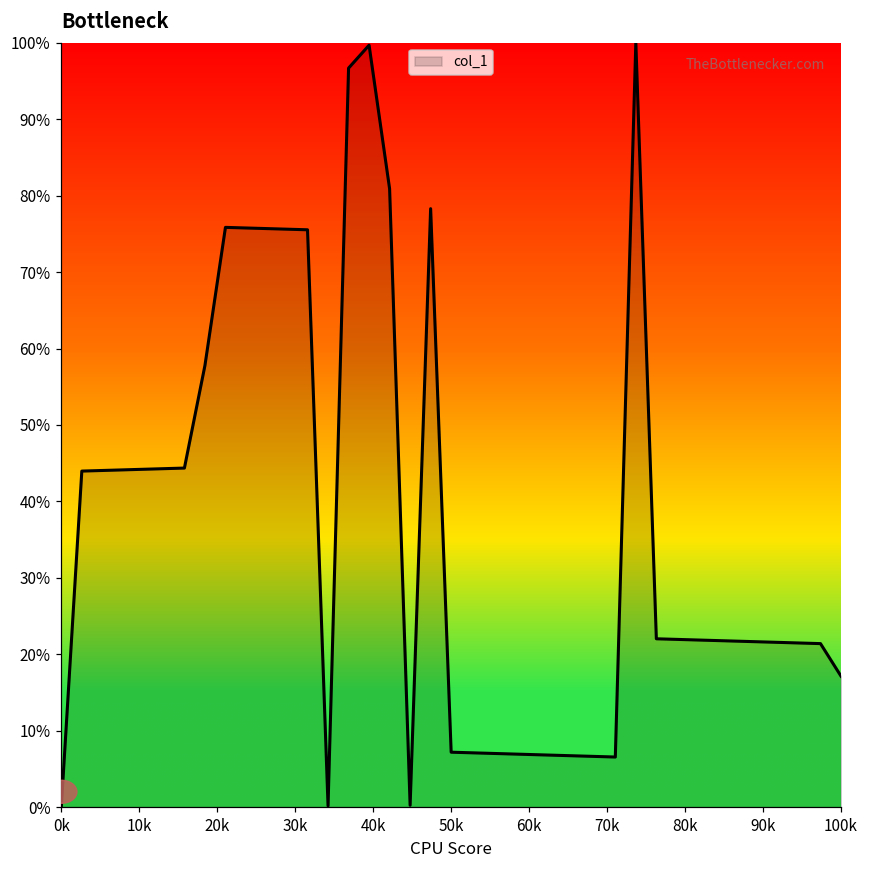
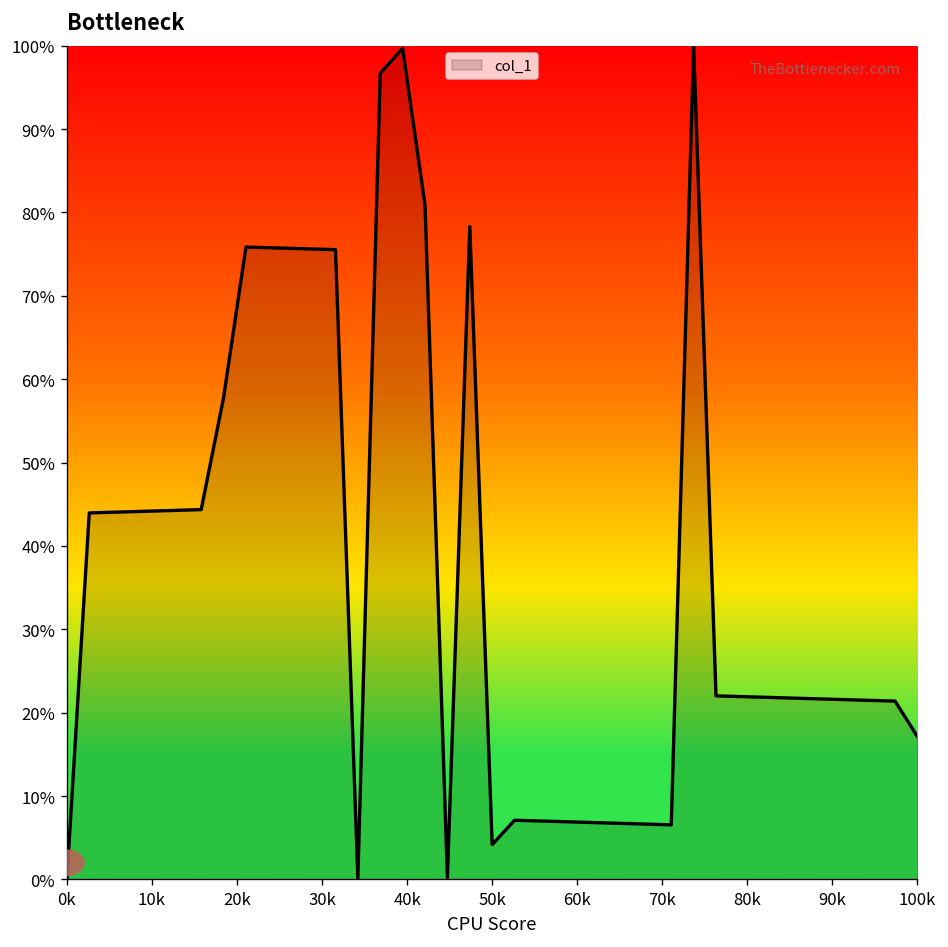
50k: 7% -> 4%
